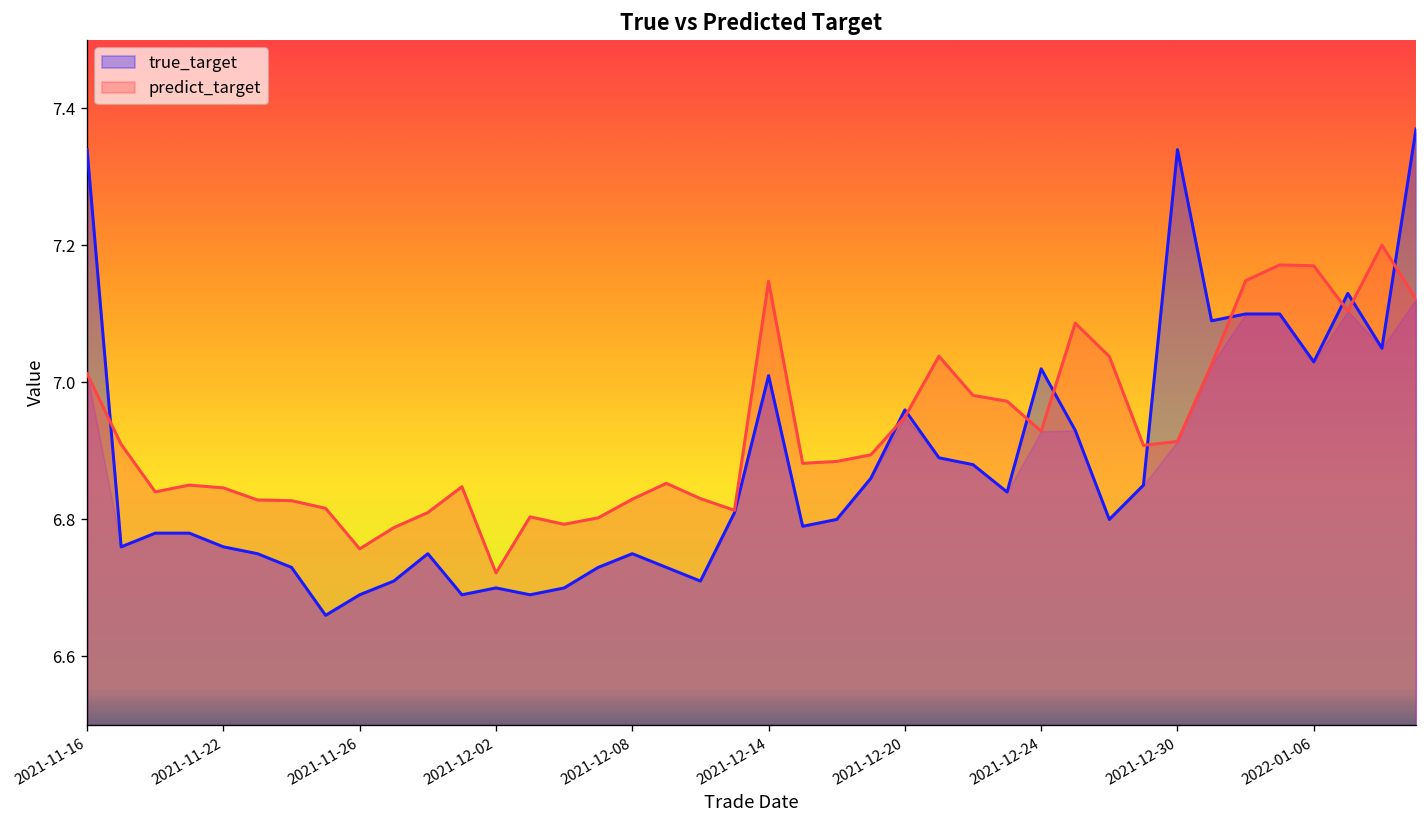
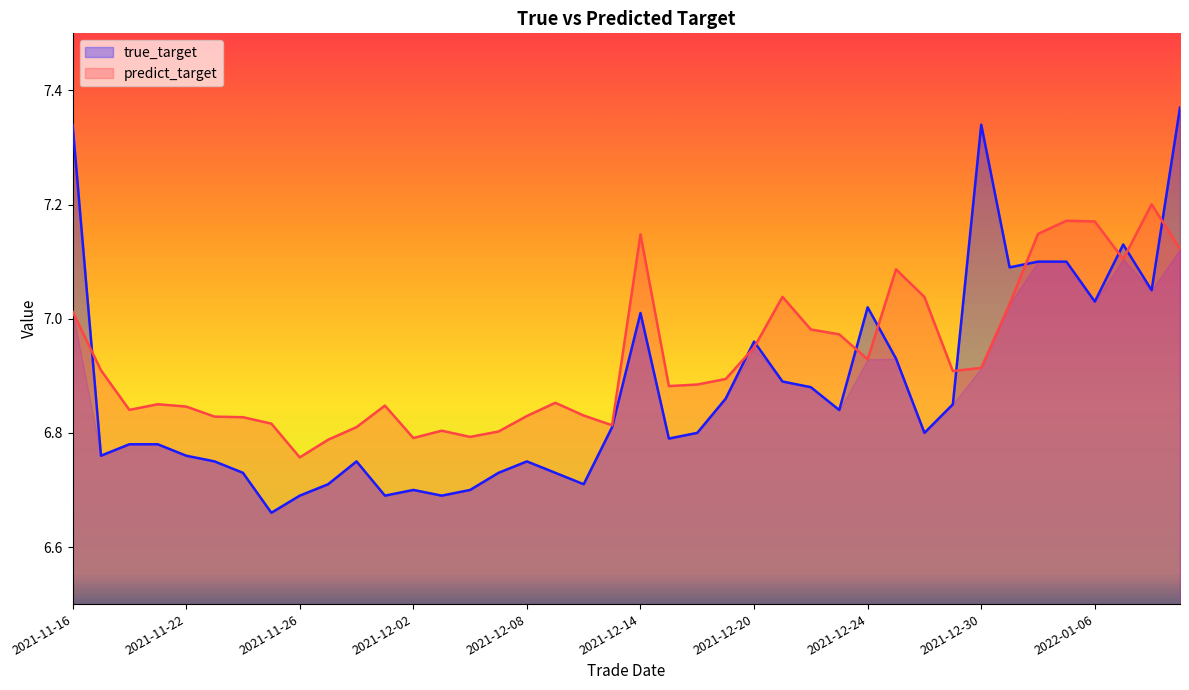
predict_target, 2021-12-02: 6.72 -> 6.79
